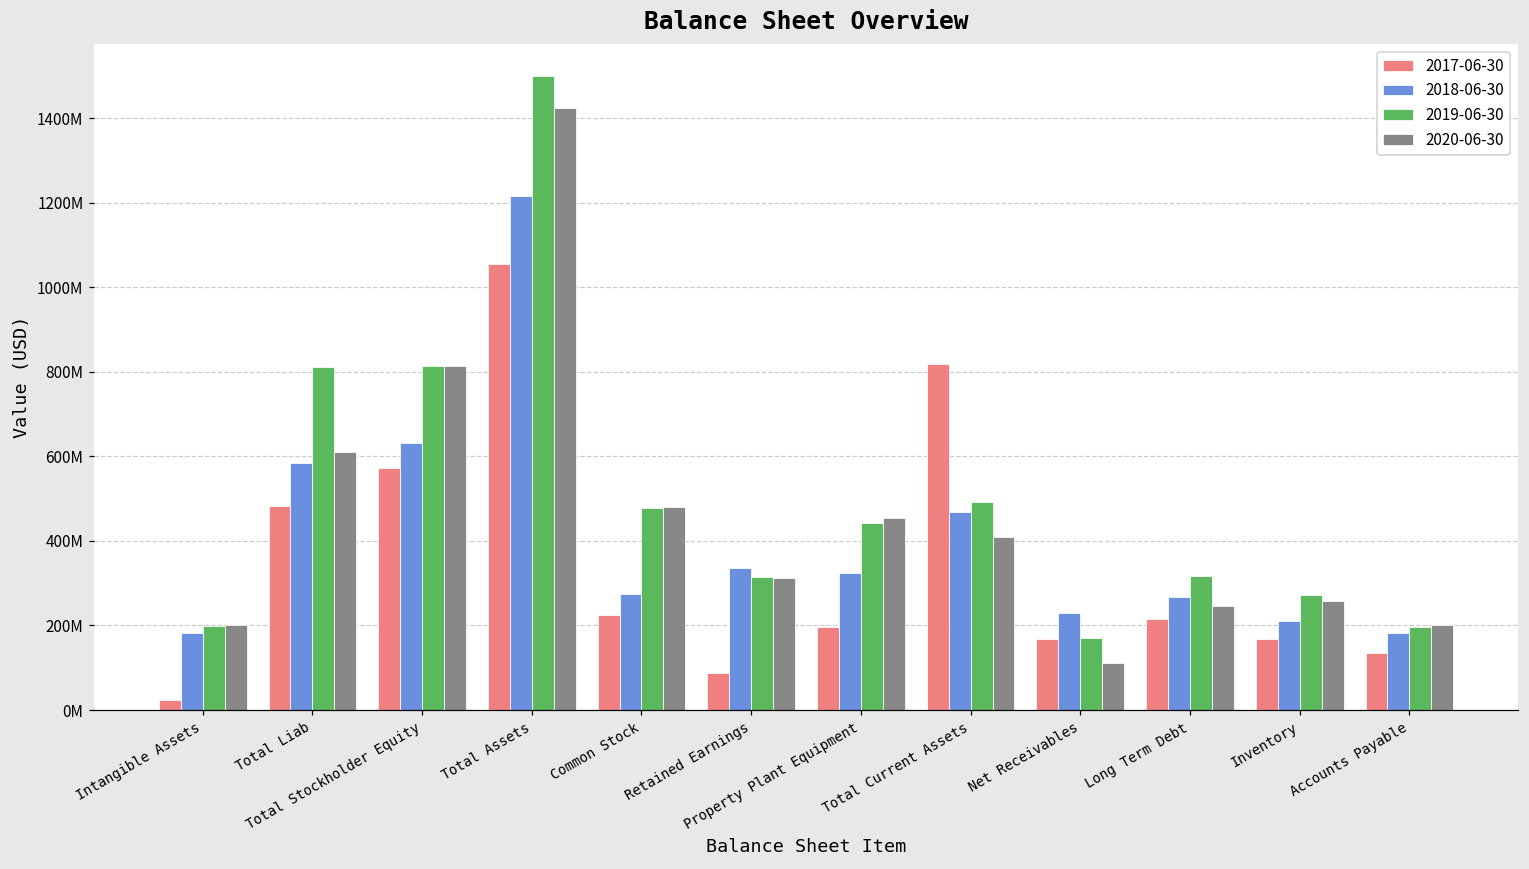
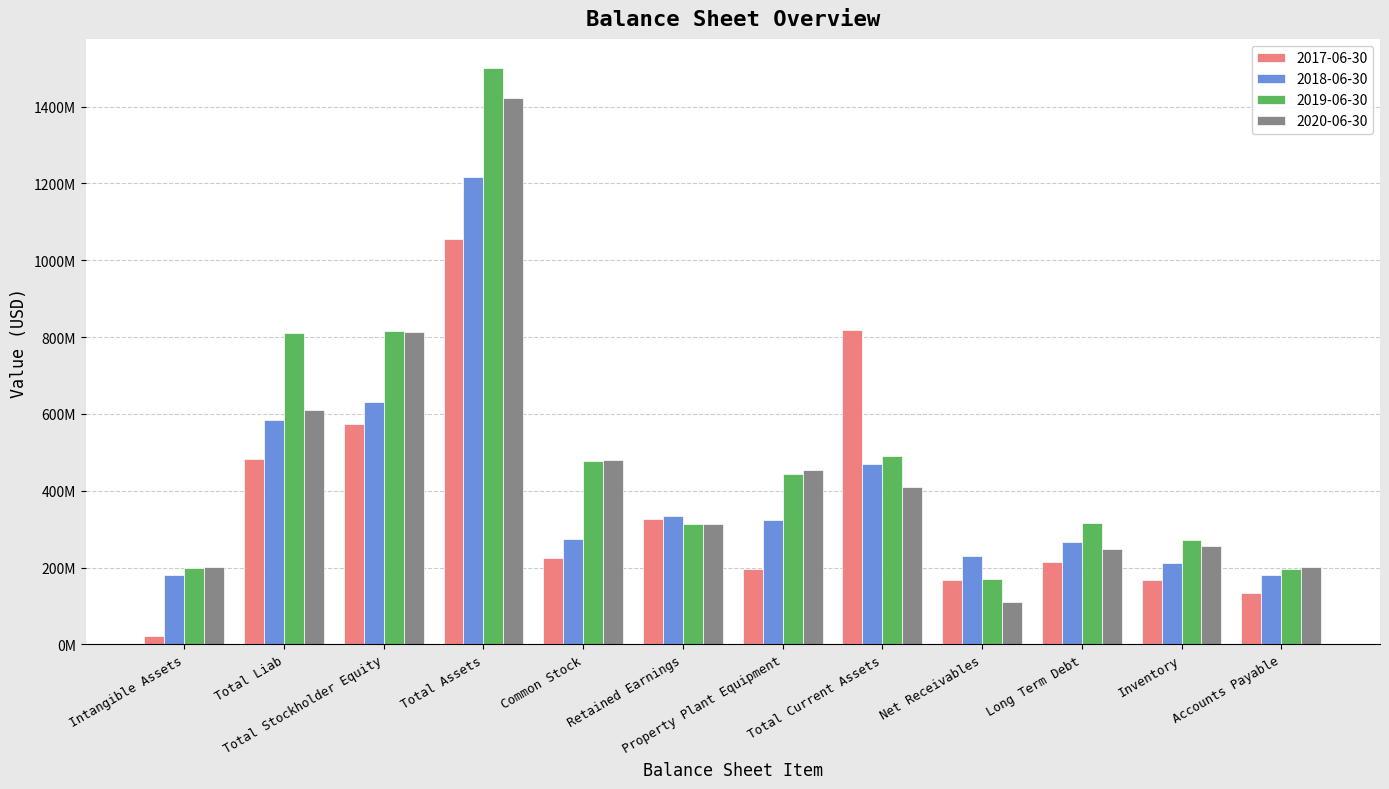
2017-06-30, Retained Earnings: 90000000 -> 330000000
